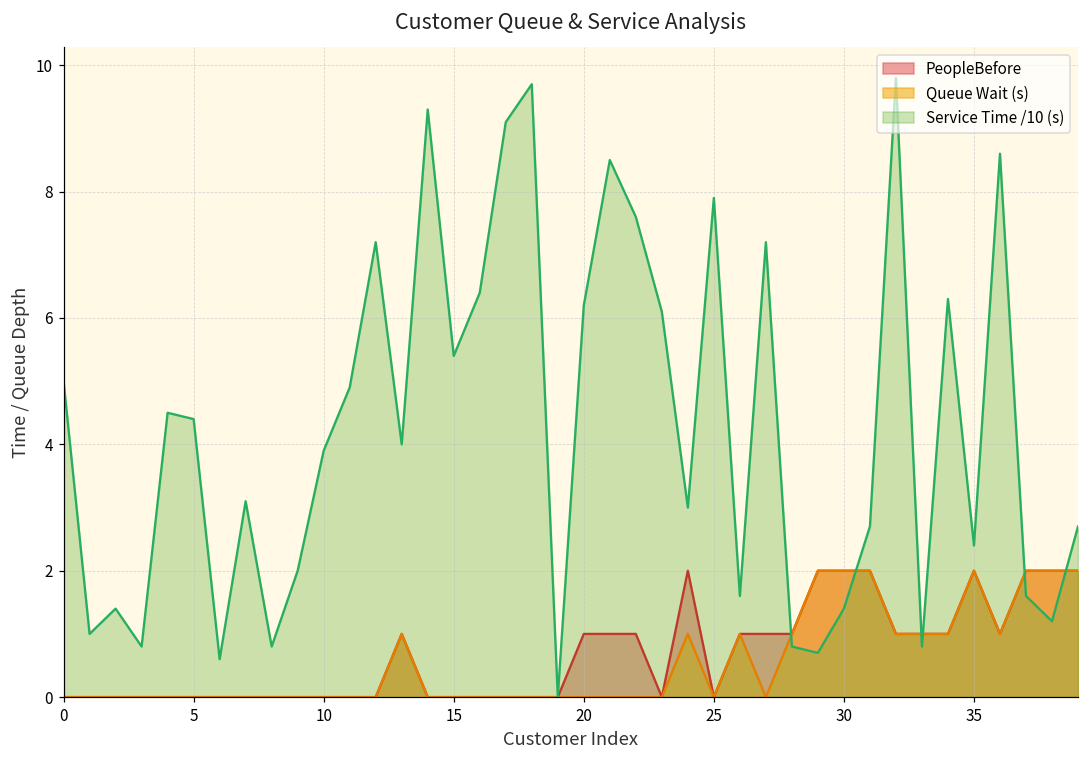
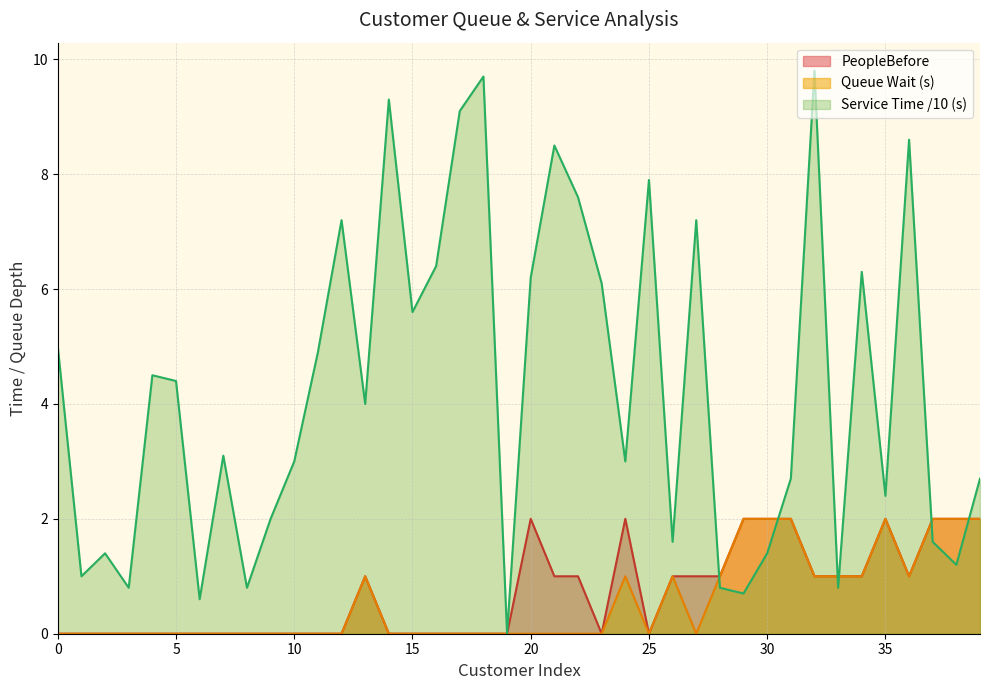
Service Time /10 (s), 10: 3.9 -> 3.0
Service Time /10 (s), 15: 5.4 -> 5.6
PeopleBefore, 20: 1 -> 2
